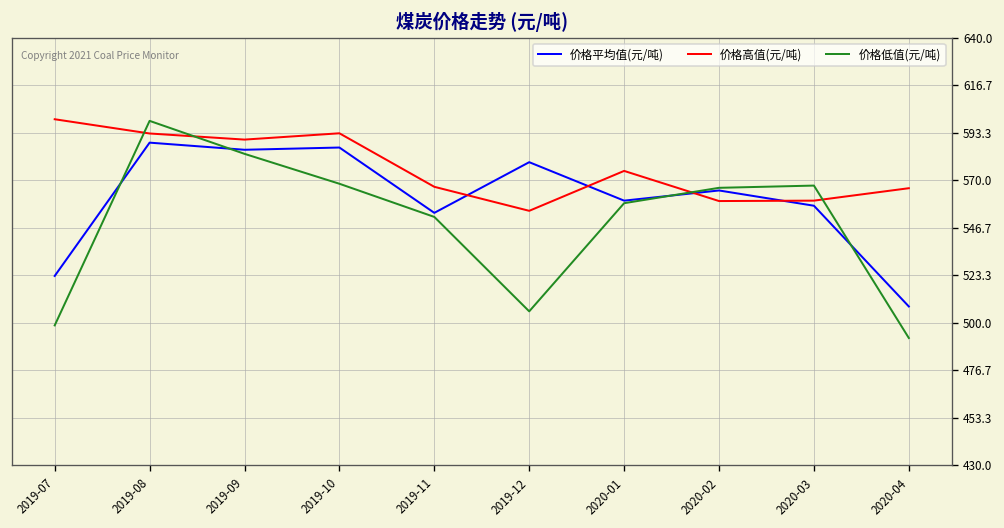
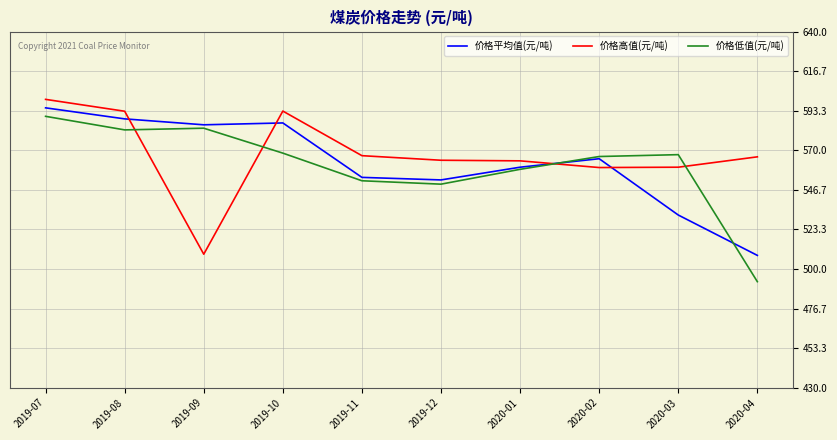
价格平均值(元/吨), 2019-07: 523 -> 595
价格低值(元/吨), 2019-07: 499 -> 590
价格低值(元/吨), 2019-08: 599 -> 582
价格高值(元/吨), 2019-09: 590 -> 509
价格平均值(元/吨), 2019-12: 579 -> 553
价格高值(元/吨), 2019-12: 555 -> 564
价格低值(元/吨), 2019-12: 506 -> 550
价格高值(元/吨), 2020-01: 575 -> 564
价格平均值(元/吨), 2020-03: 558 -> 532
